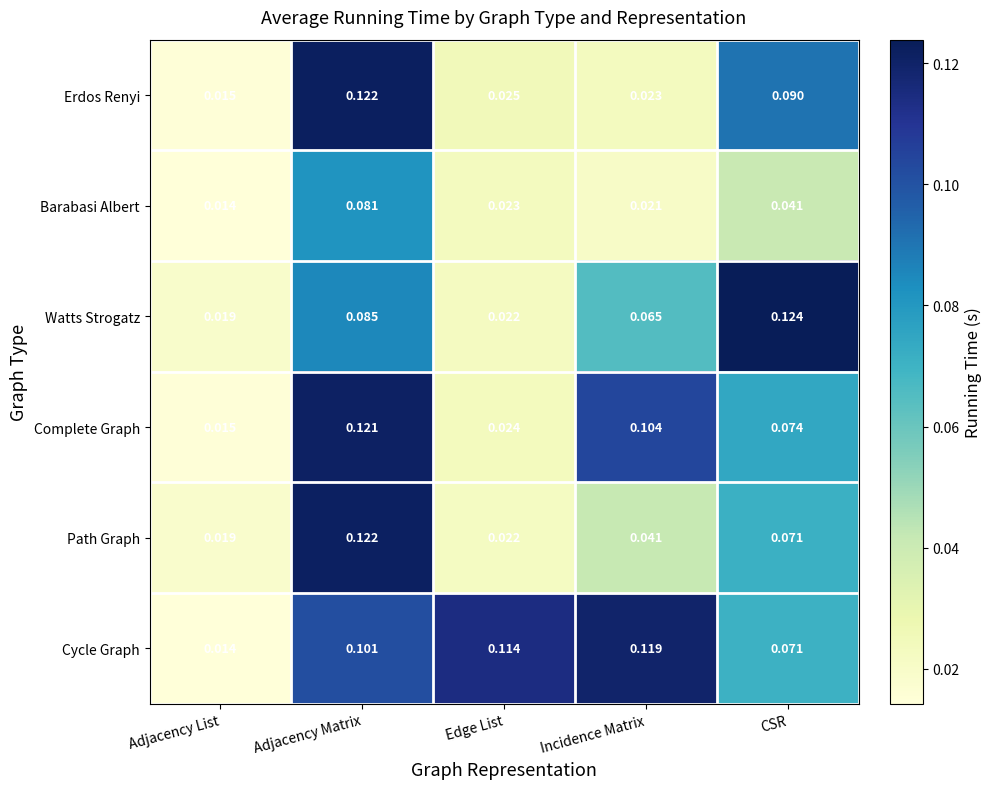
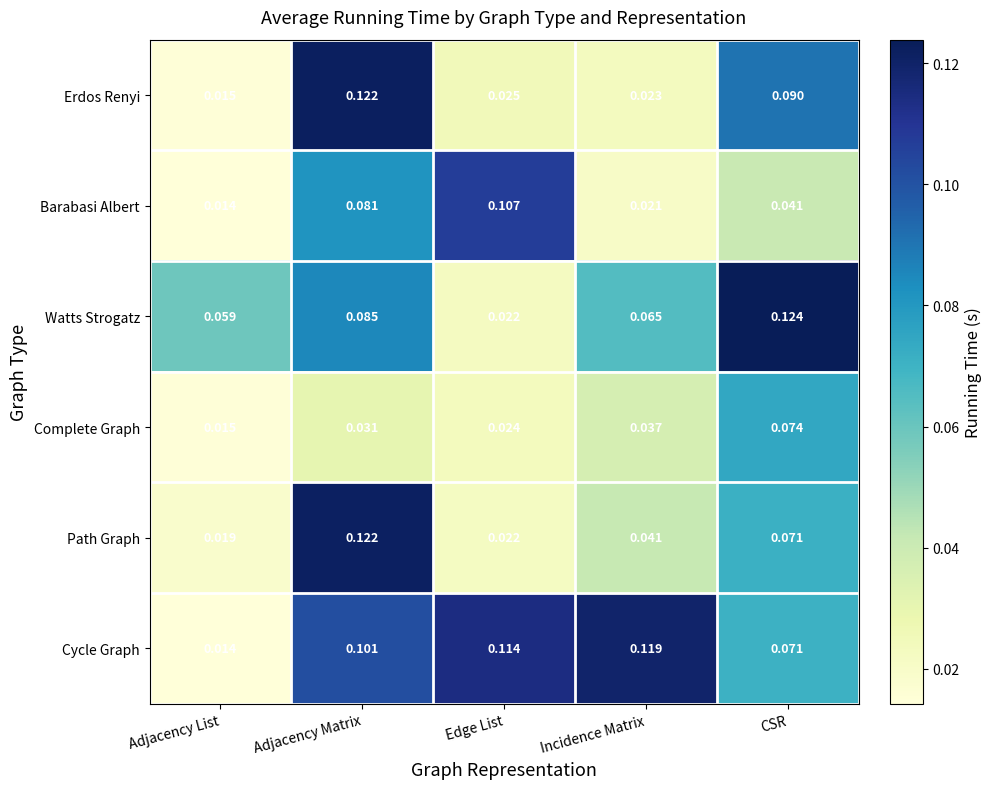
Barabasi Albert, Edge List: 0.023 -> 0.107
Watts Strogatz, Adjacency List: 0.019 -> 0.059
Complete Graph, Adjacency Matrix: 0.121 -> 0.031
Complete Graph, Incidence Matrix: 0.104 -> 0.037
